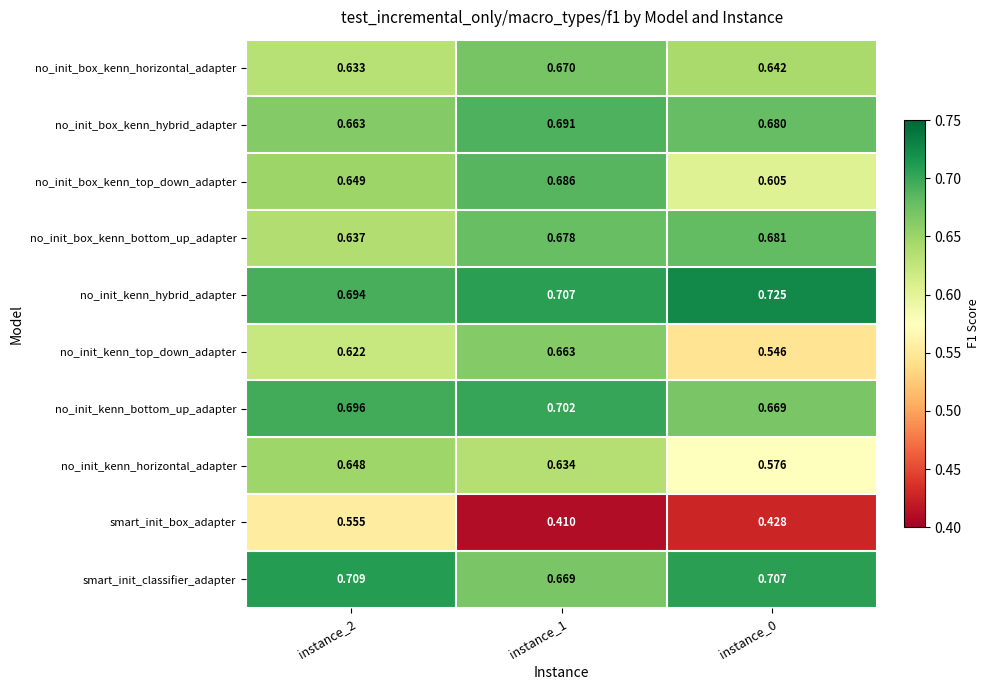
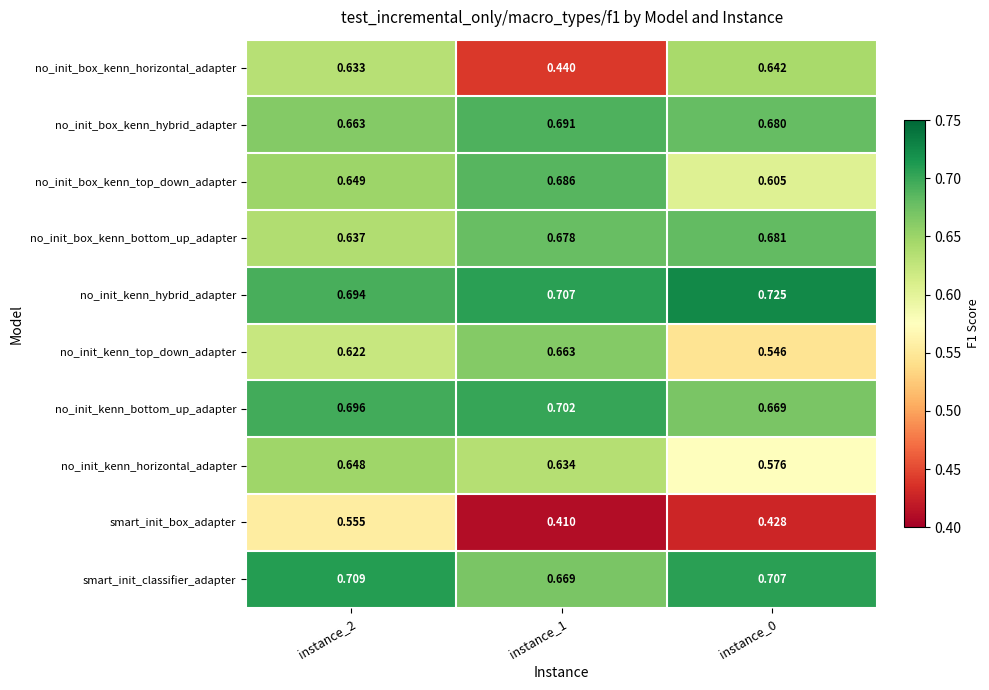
no_init_box_kenn_horizontal_adapter, instance_1: 0.670 -> 0.440
